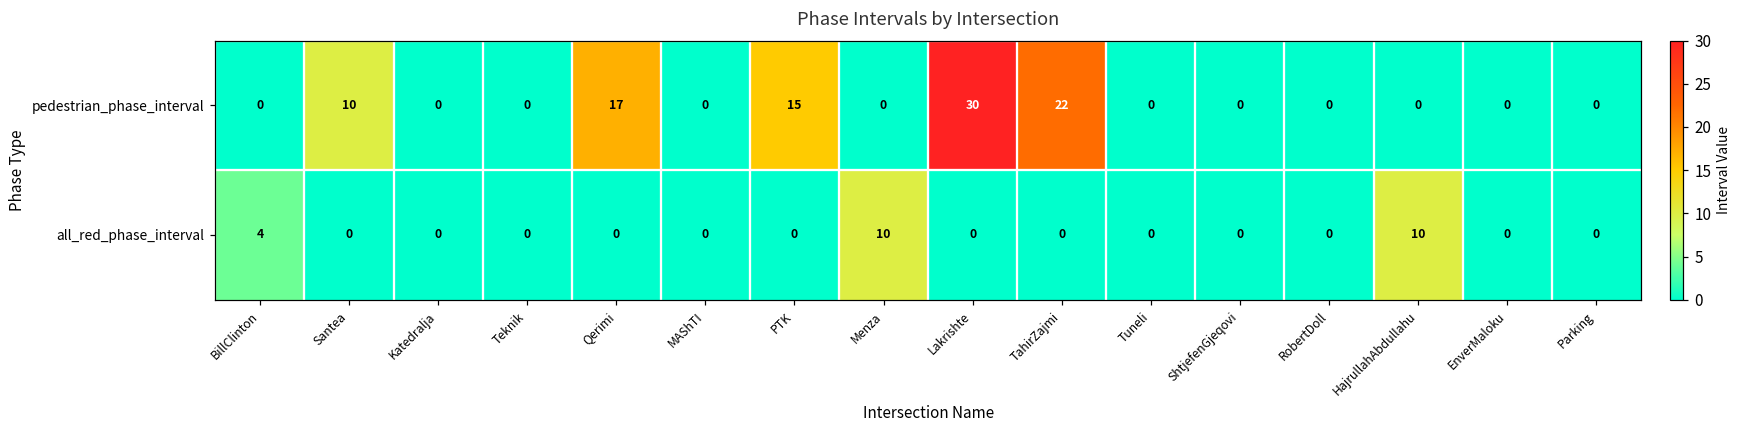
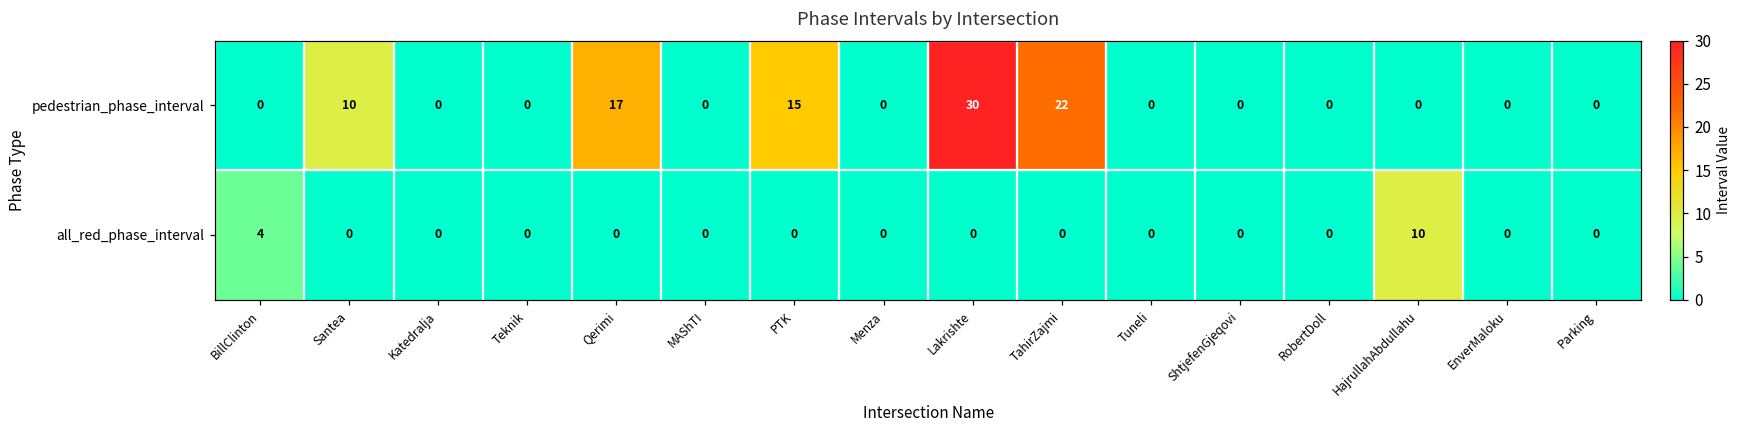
all_red_phase_interval, Menza: 10 -> 0
